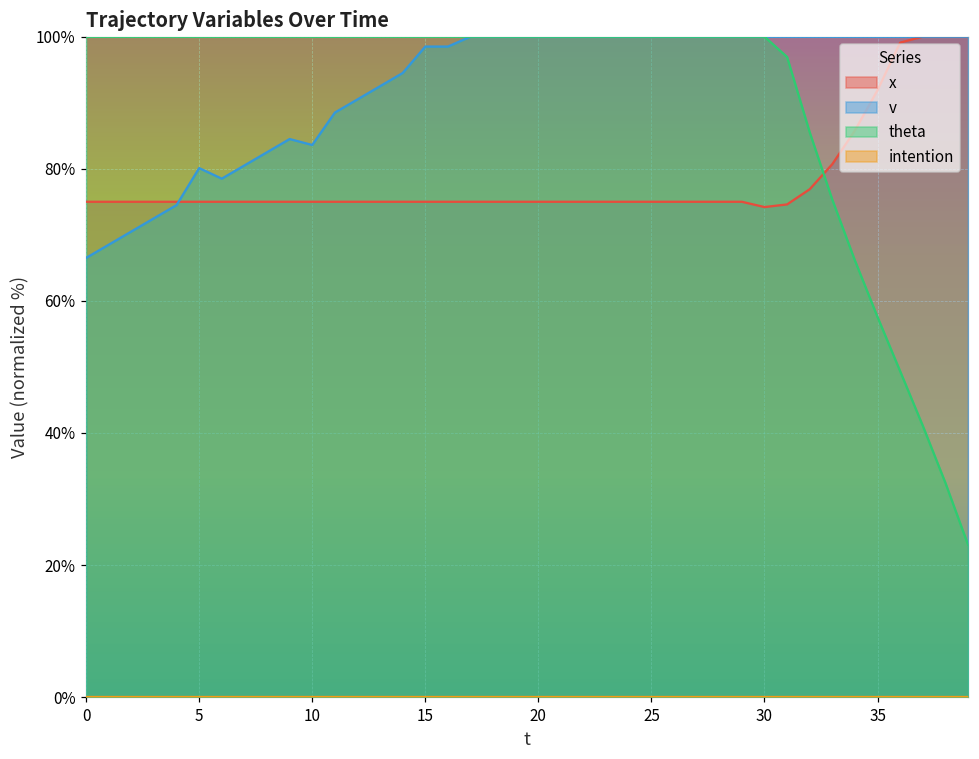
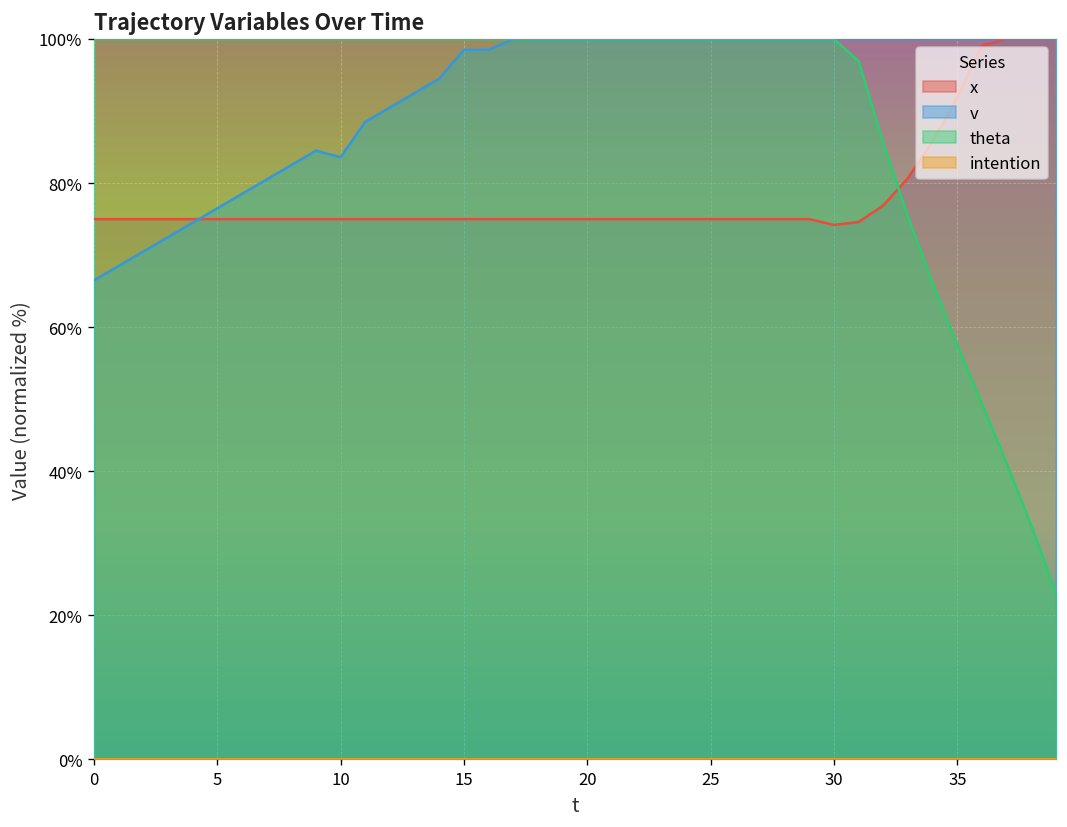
v, 5: 80% -> 77%
